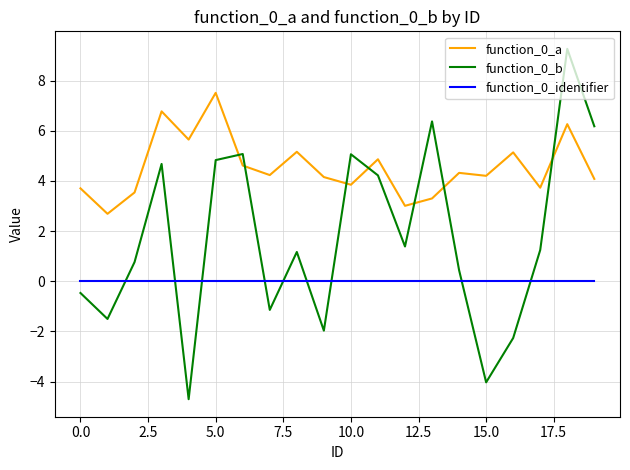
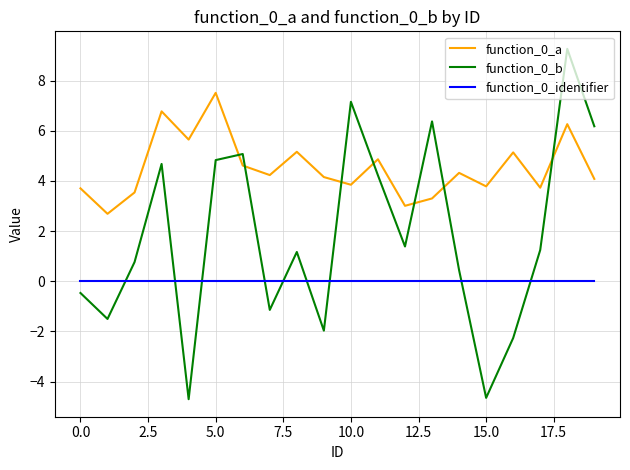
function_0_b, 10.0: 5.1 -> 7.2
function_0_a, 15.0: 4.2 -> 3.8
function_0_b, 15.0: -4.0 -> -4.6
